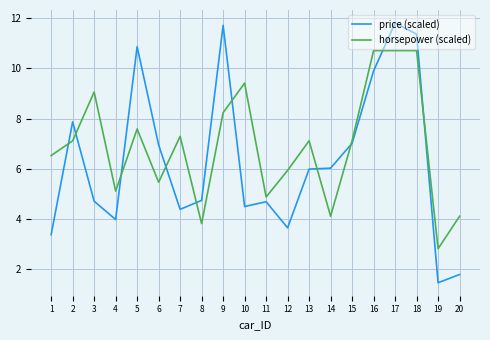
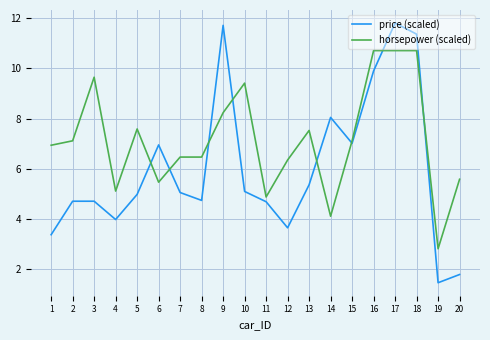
horsepower (scaled), 1: 6.5 -> 6.9
price (scaled), 2: 7.9 -> 4.7
horsepower (scaled), 3: 9.1 -> 9.6
price (scaled), 5: 10.9 -> 5.0
price (scaled), 7: 4.4 -> 5.1
horsepower (scaled), 7: 7.3 -> 6.5
horsepower (scaled), 8: 3.8 -> 6.5
price (scaled), 10: 4.5 -> 5.1
horsepower (scaled), 12: 5.9 -> 6.4
price (scaled), 13: 6.0 -> 5.4
horsepower (scaled), 13: 7.1 -> 7.5
price (scaled), 14: 6.0 -> 8.0
horsepower (scaled), 20: 4.1 -> 5.6
